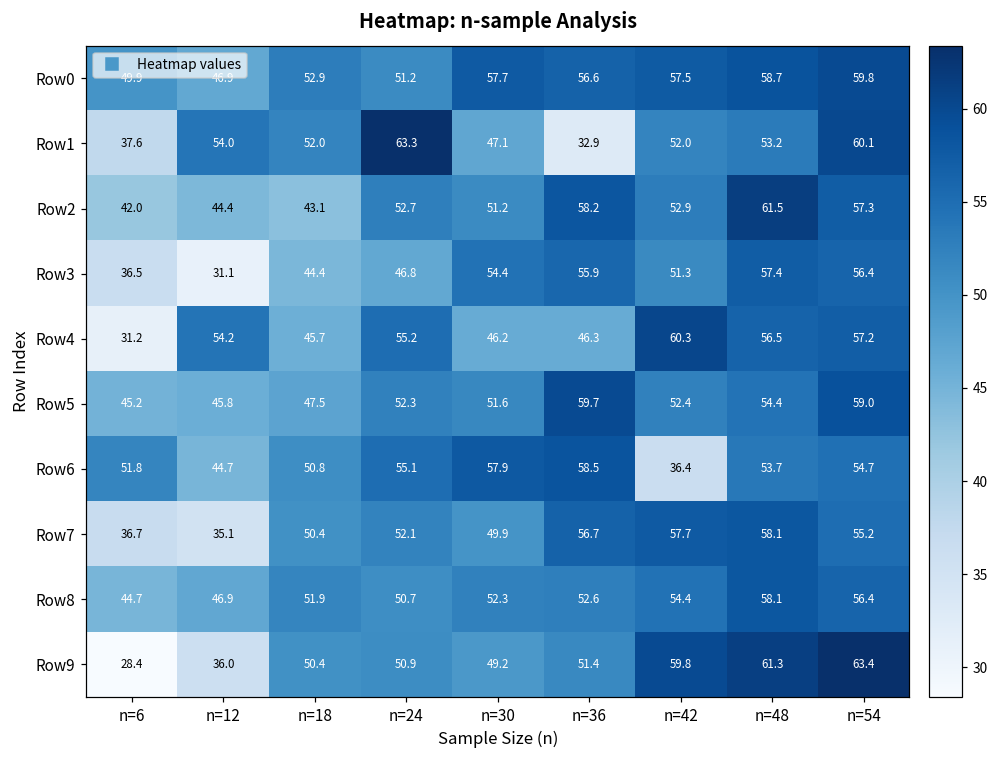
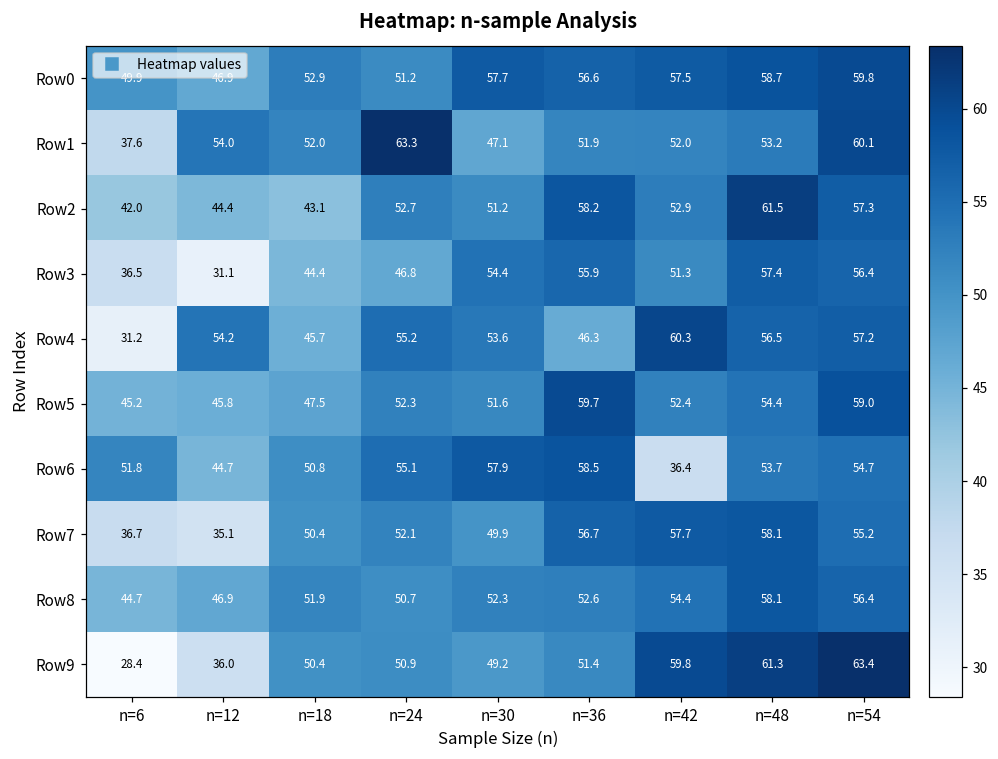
Row1, n=36: 32.9 -> 51.9
Row4, n=30: 46.2 -> 53.6
